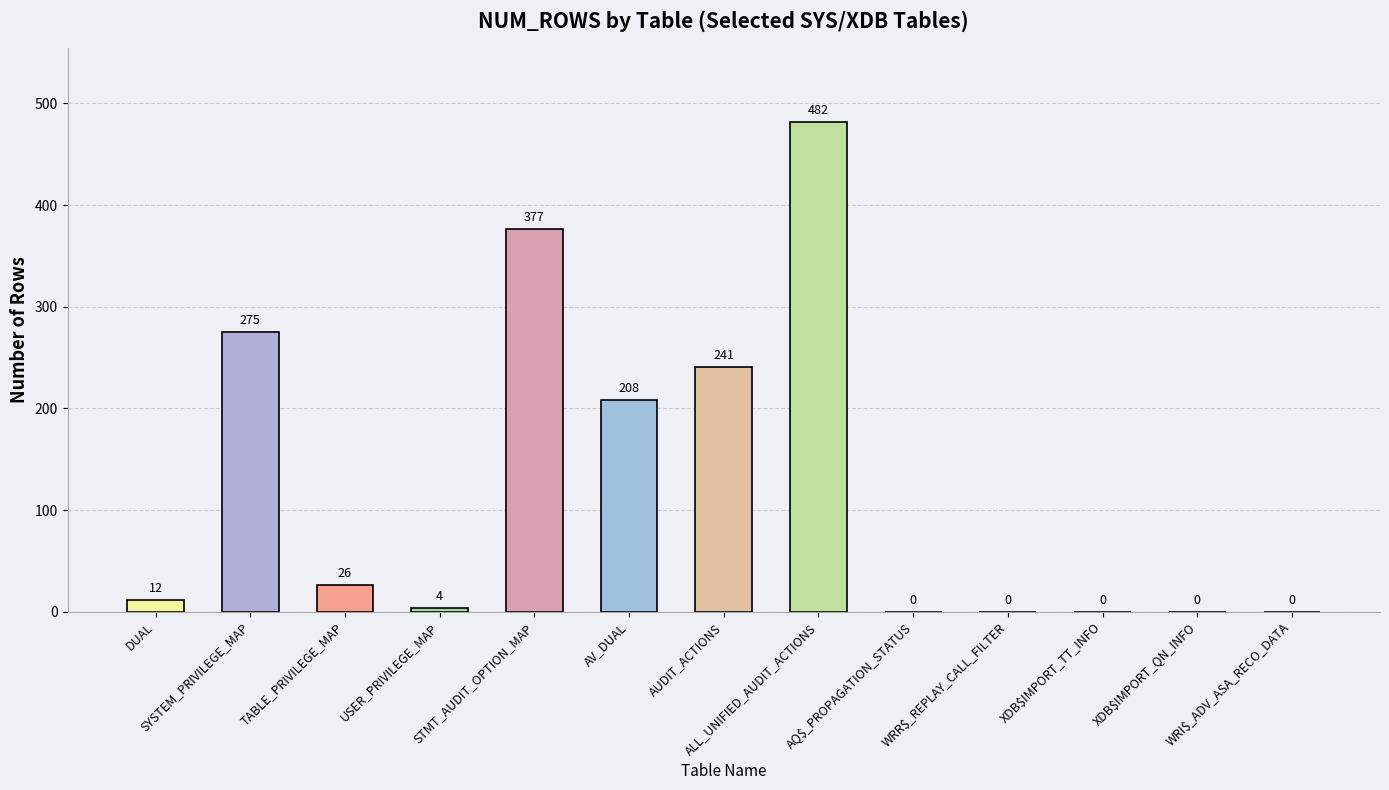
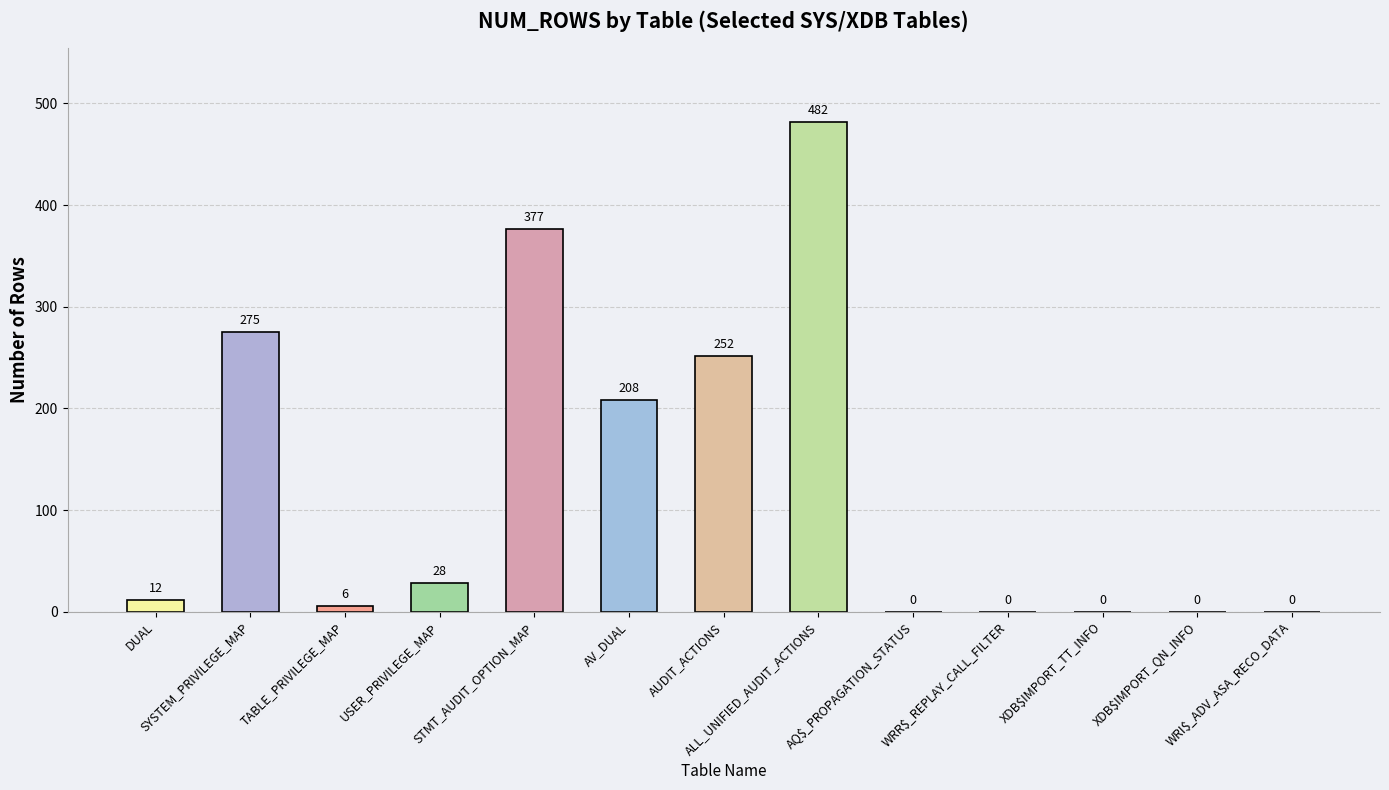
TABLE_PRIVILEGE_MAP: 26 -> 6
USER_PRIVILEGE_MAP: 4 -> 28
AUDIT_ACTIONS: 241 -> 252
